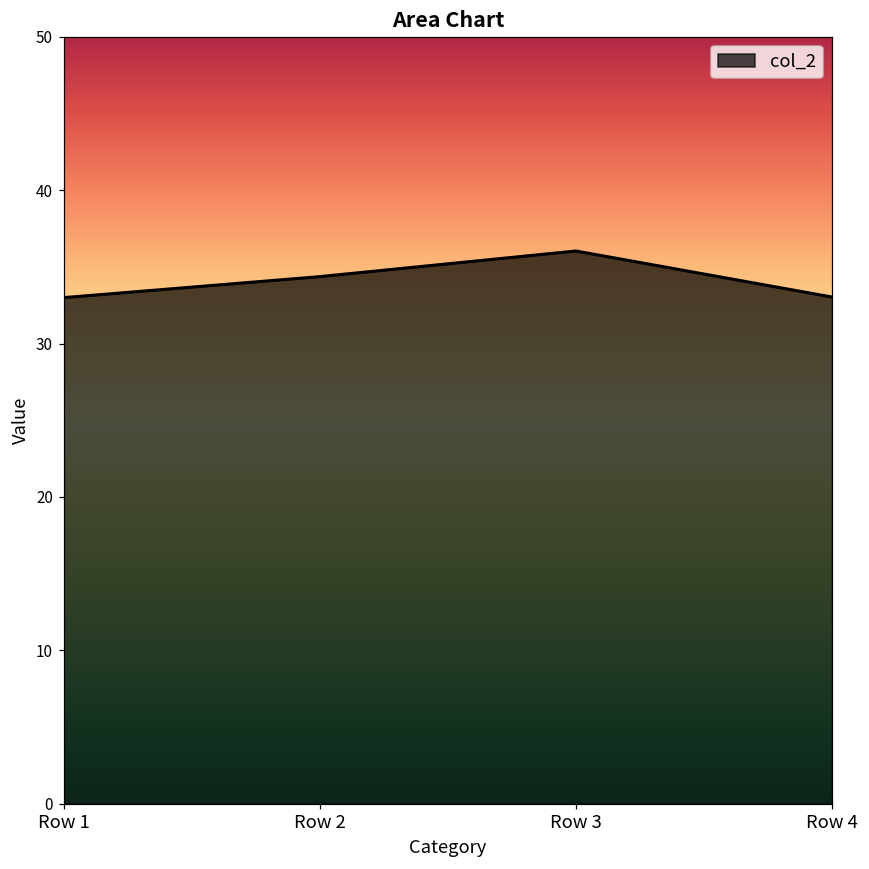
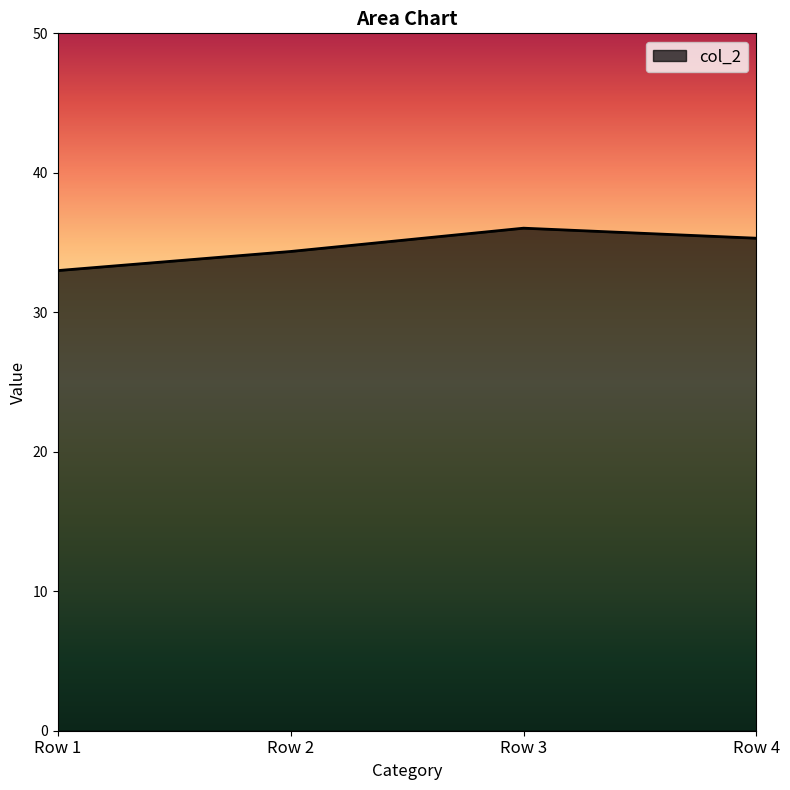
Row 4: 33.0 -> 35.3
